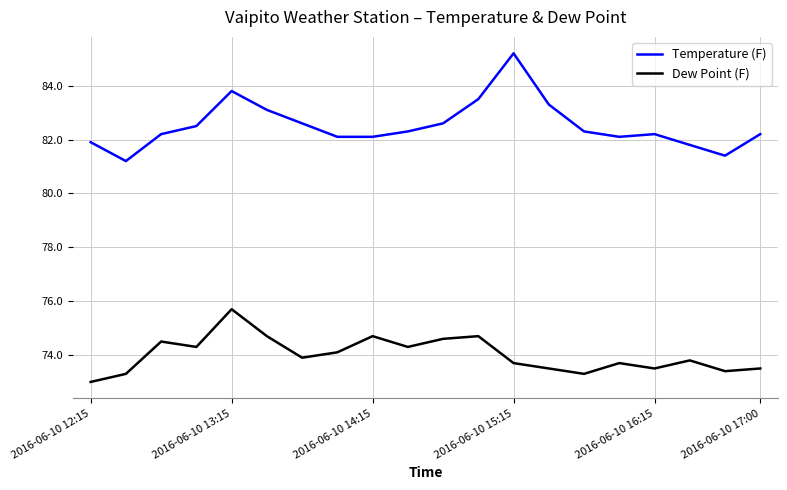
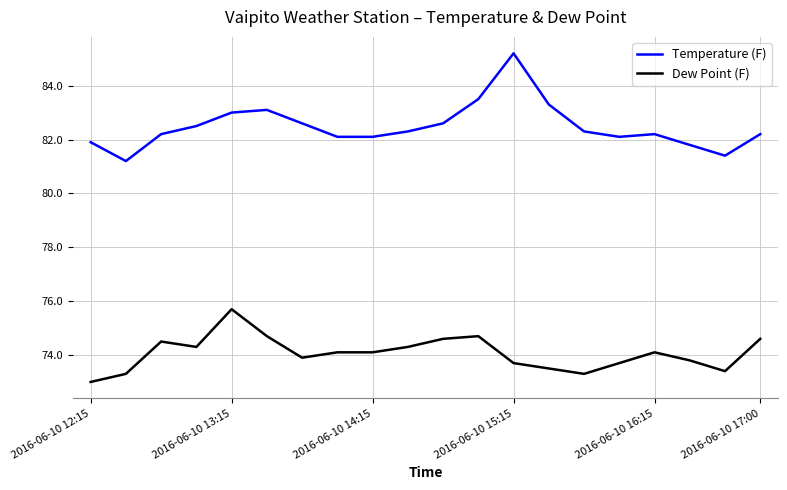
Temperature (F), 2016-06-10 13:15: 83.8 -> 83.0
Dew Point (F), 2016-06-10 14:15: 74.7 -> 74.1
Dew Point (F), 2016-06-10 16:15: 73.5 -> 74.1
Dew Point (F), 2016-06-10 17:00: 73.5 -> 74.6
